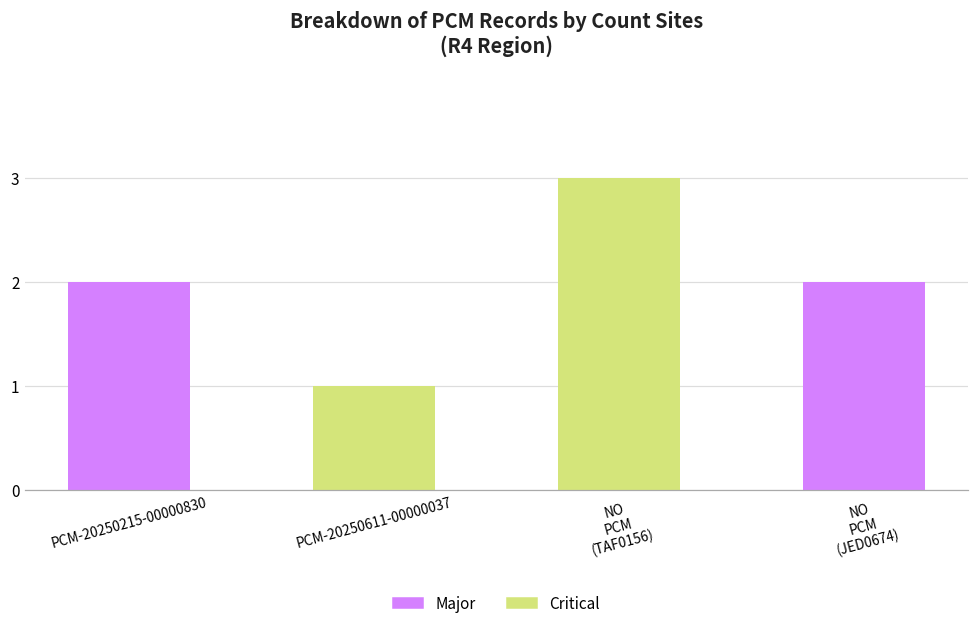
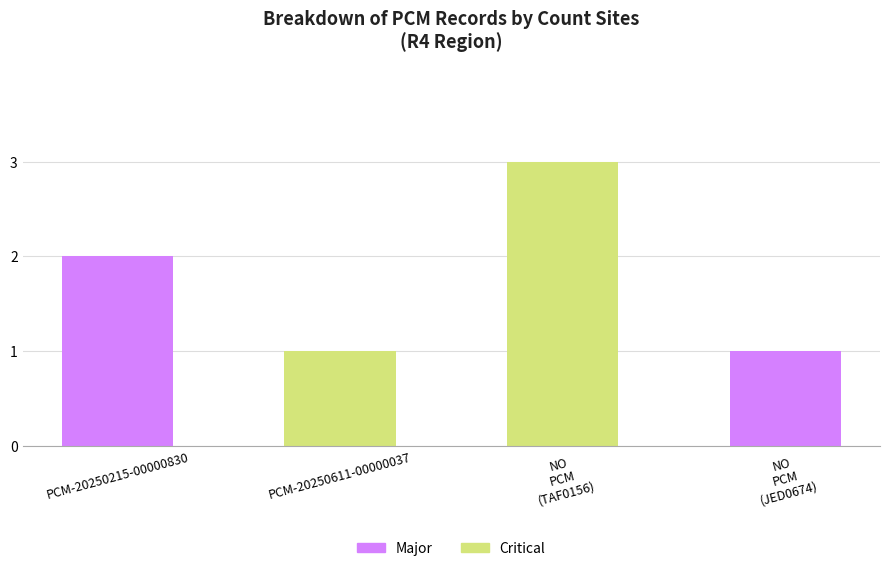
NO PCM (JED0674): 2 -> 1
